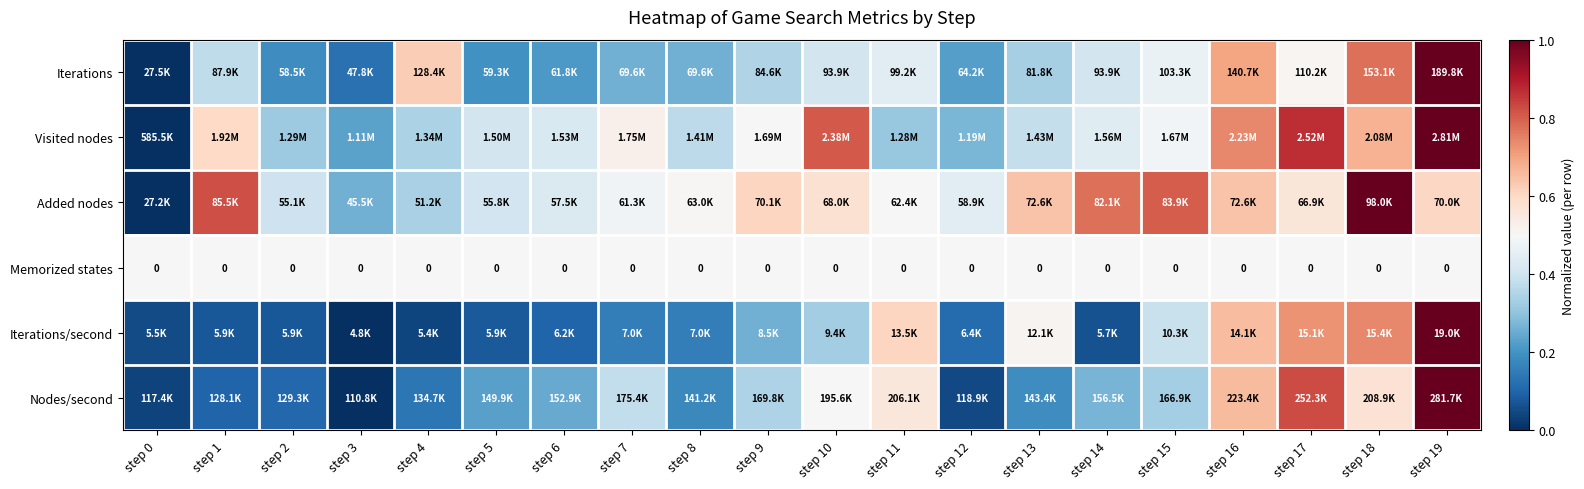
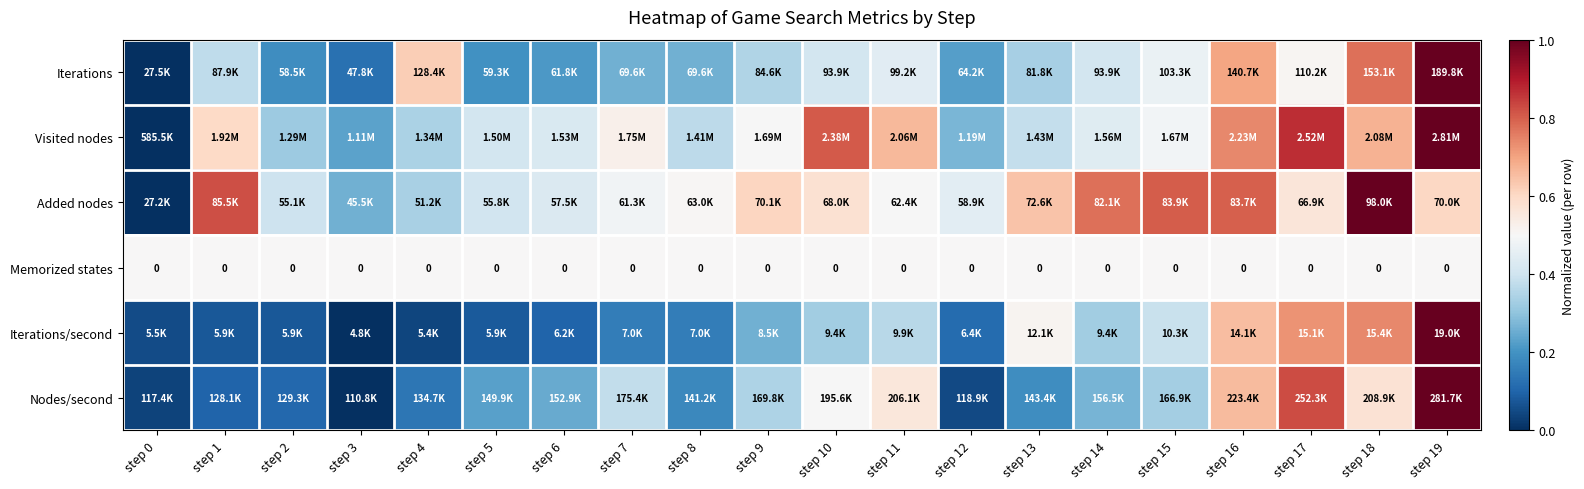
Visited nodes, step 11: 1.28M -> 2.06M
Added nodes, step 16: 72.6K -> 83.7K
Iterations/second, step 11: 13.5K -> 9.9K
Iterations/second, step 14: 5.7K -> 9.4K
